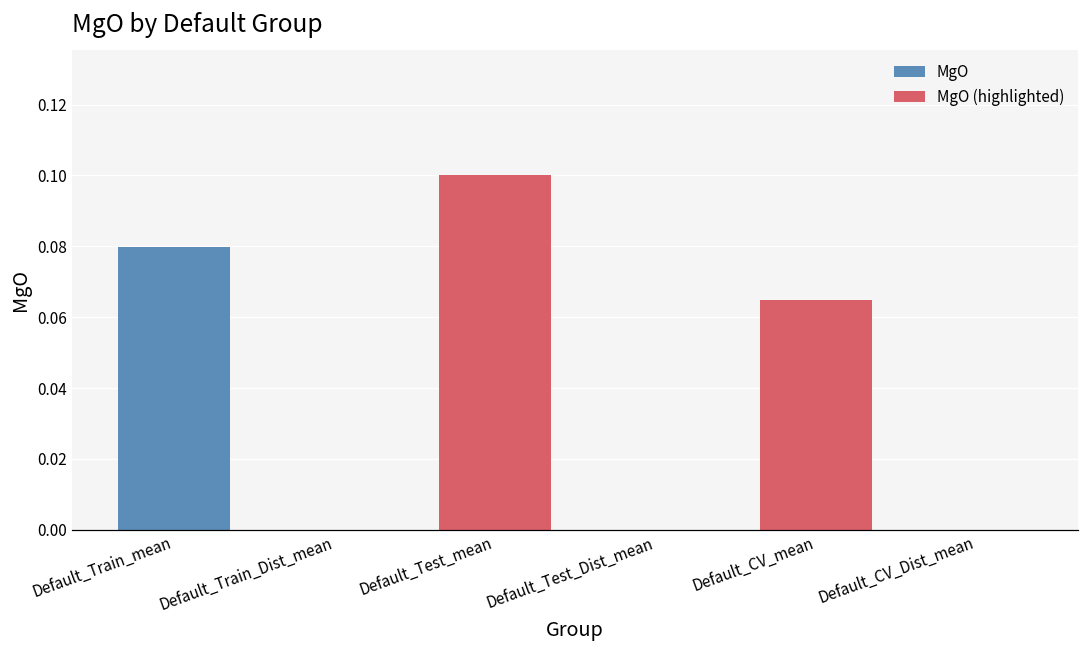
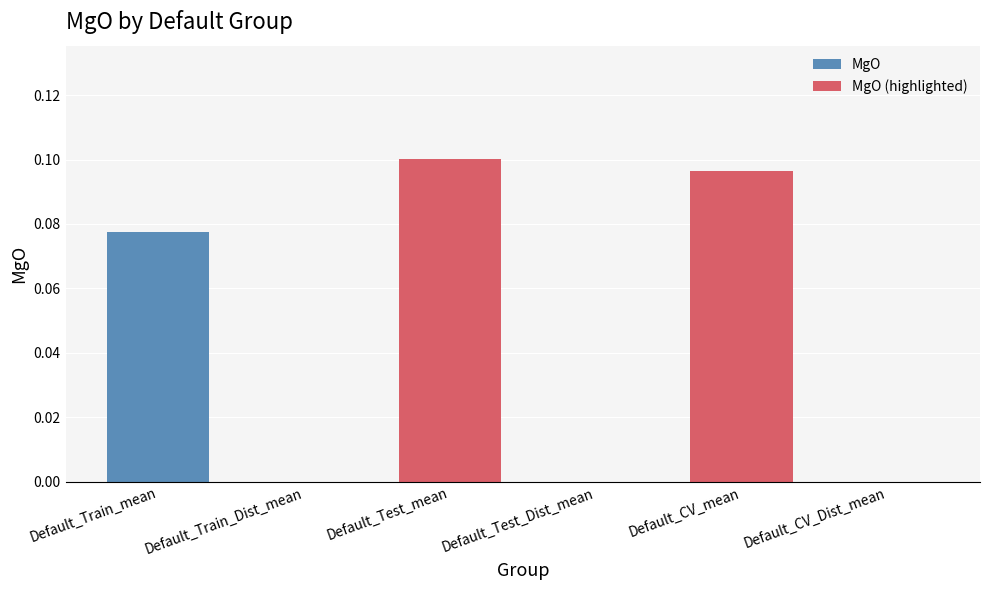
Default_Train_mean: 0.080 -> 0.077
Default_CV_mean: 0.065 -> 0.097
